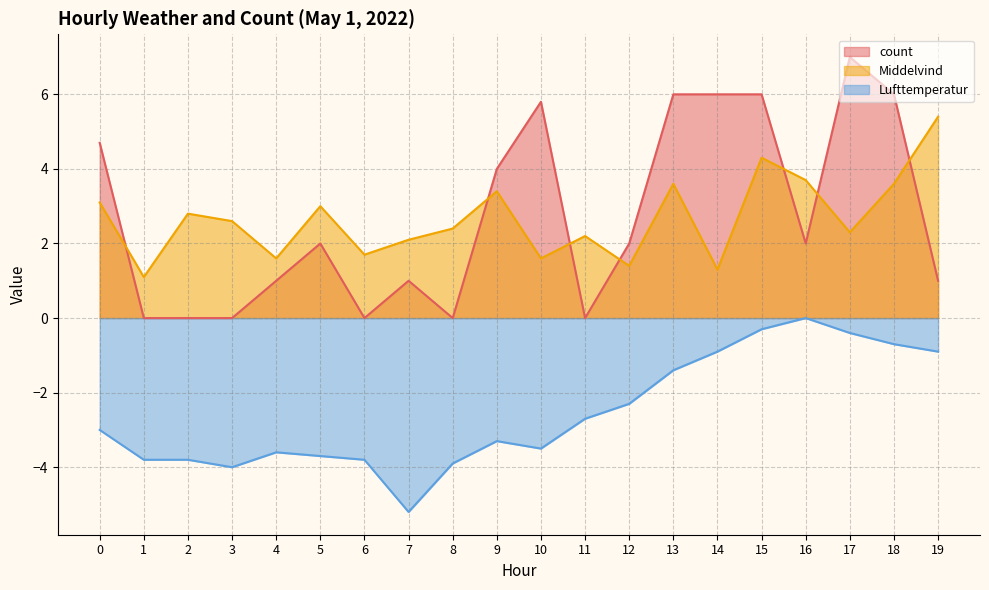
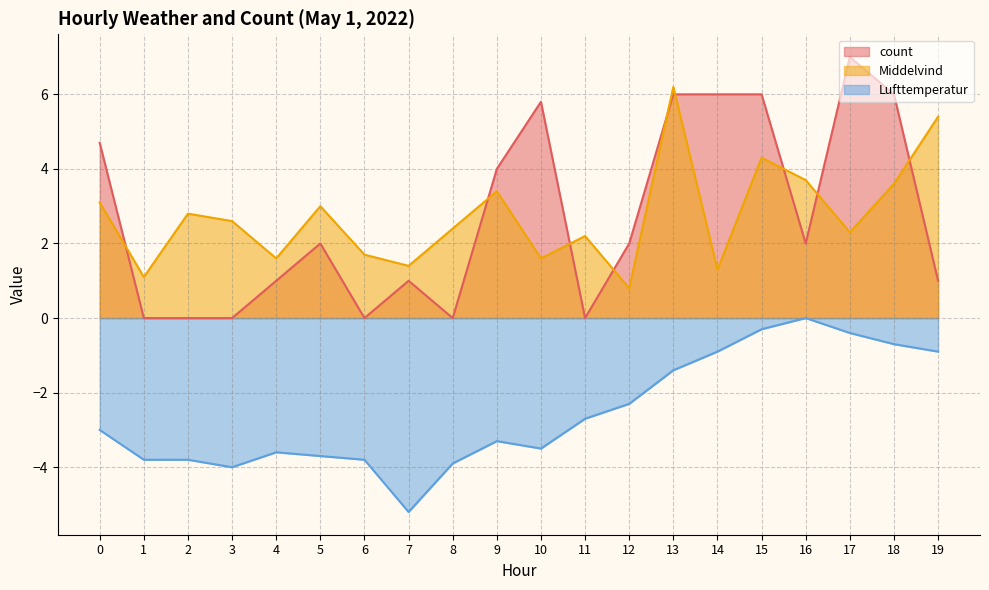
Middelvind, 7: 2.1 -> 1.4
Middelvind, 12: 1.4 -> 0.8
Middelvind, 13: 3.6 -> 6.2
